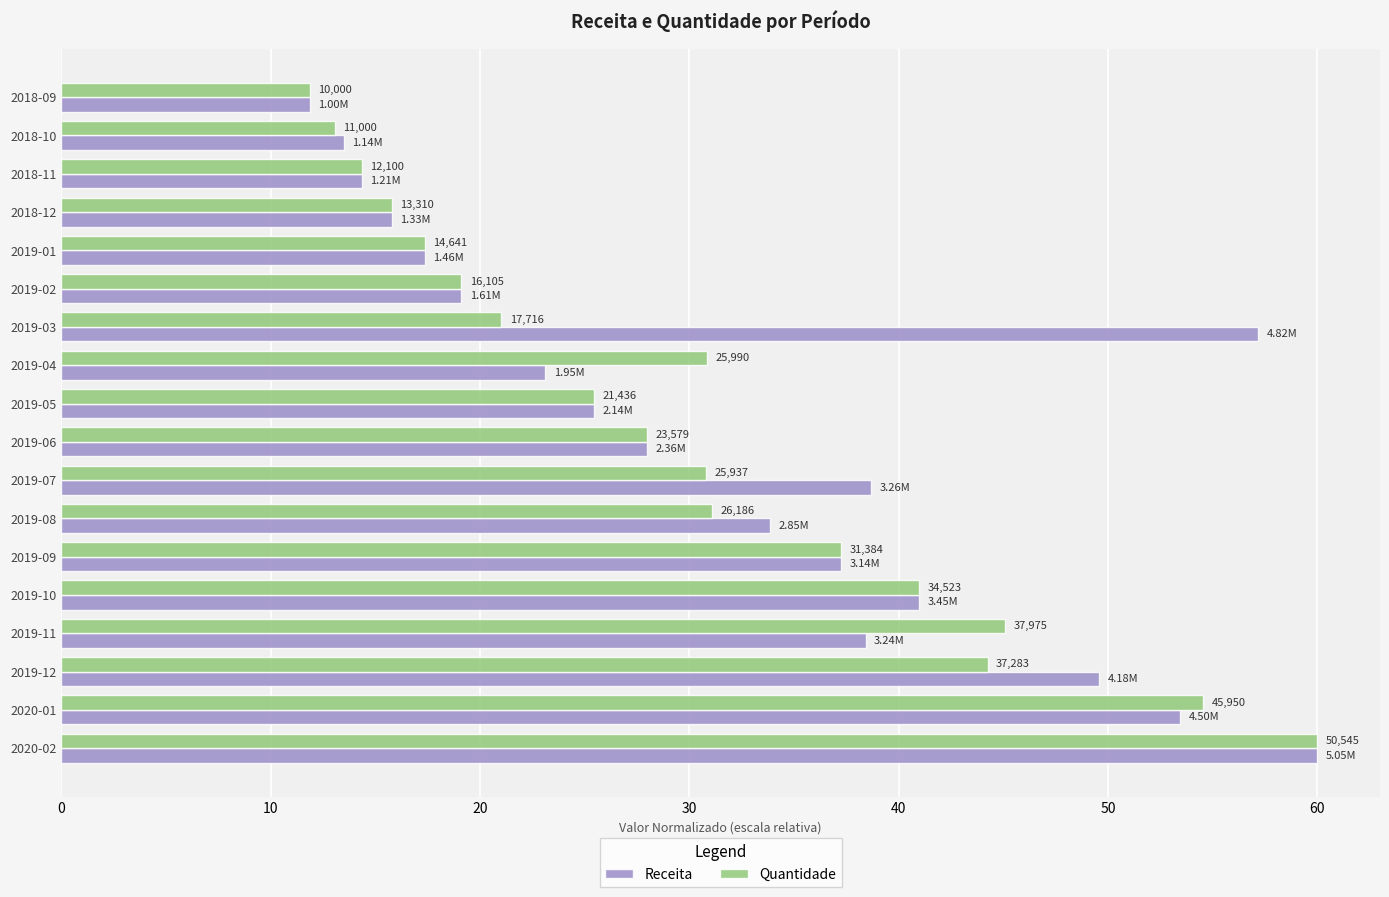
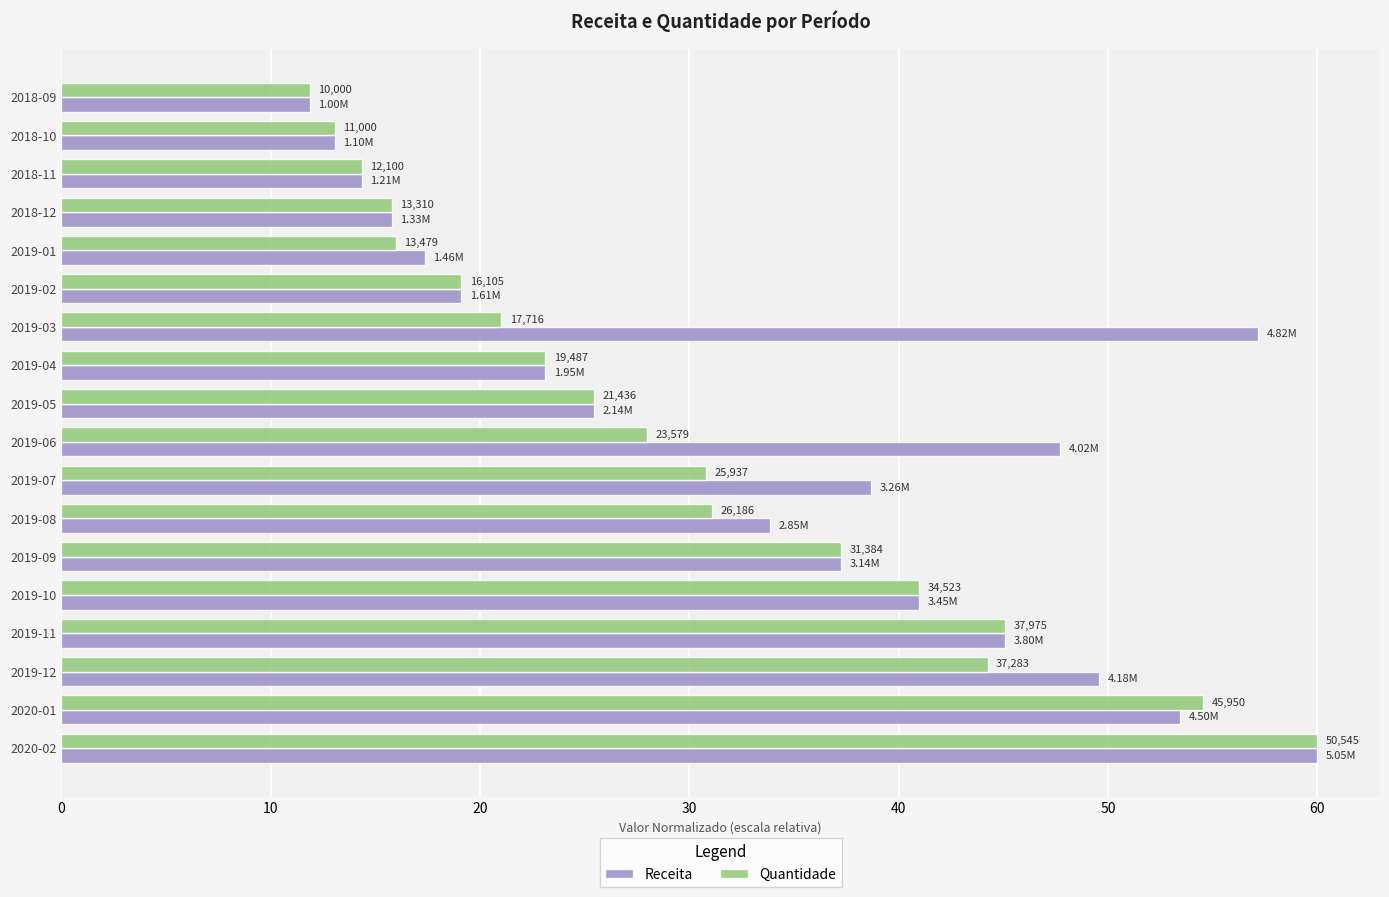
Receita, 2018-10: 1.14M -> 1.10M
Quantidade, 2019-01: 14,641 -> 13,479
Quantidade, 2019-04: 25,990 -> 19,487
Receita, 2019-06: 2.36M -> 4.02M
Receita, 2019-11: 3.24M -> 3.80M
